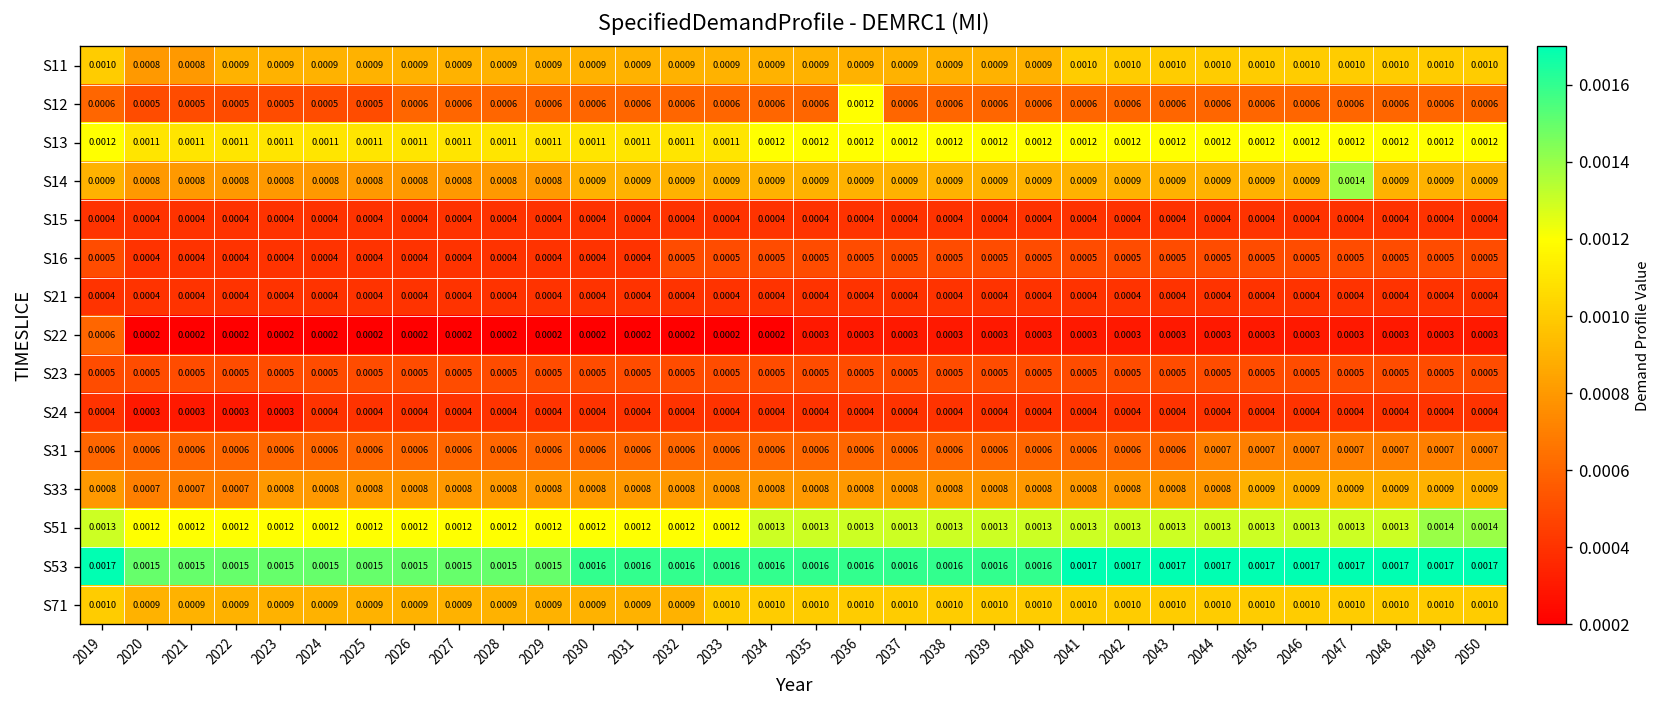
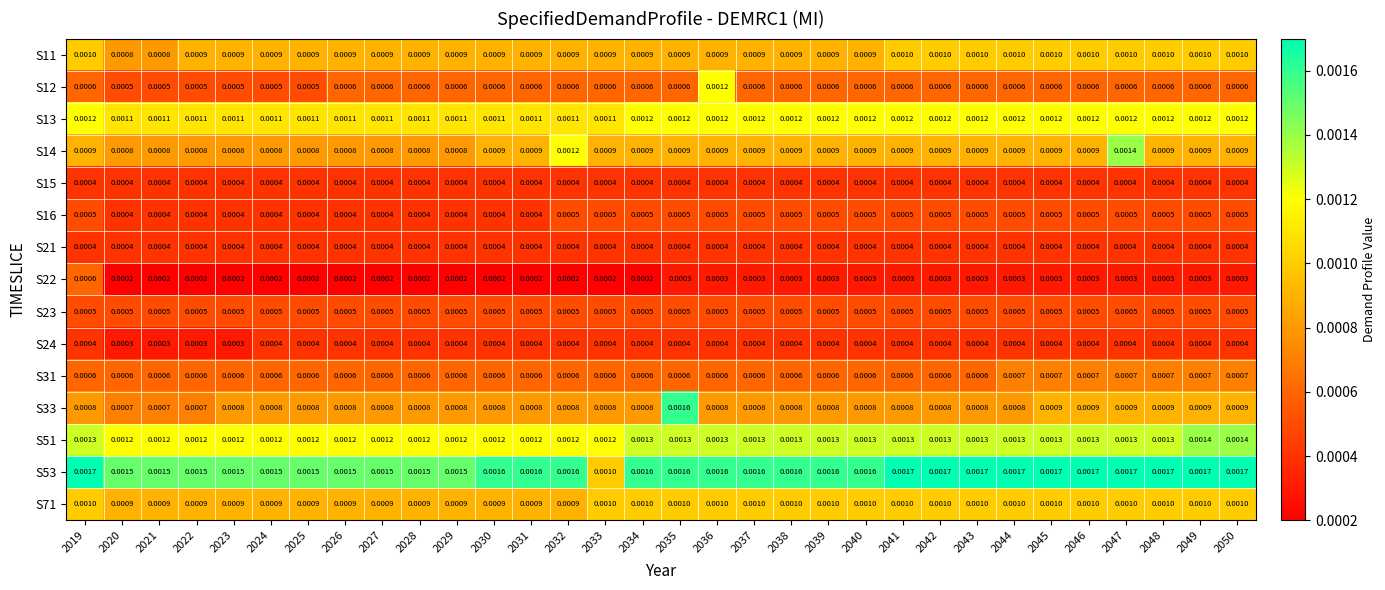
S14, 2032: 0.0009 -> 0.0012
S33, 2035: 0.0008 -> 0.0016
S53, 2033: 0.0016 -> 0.0010
